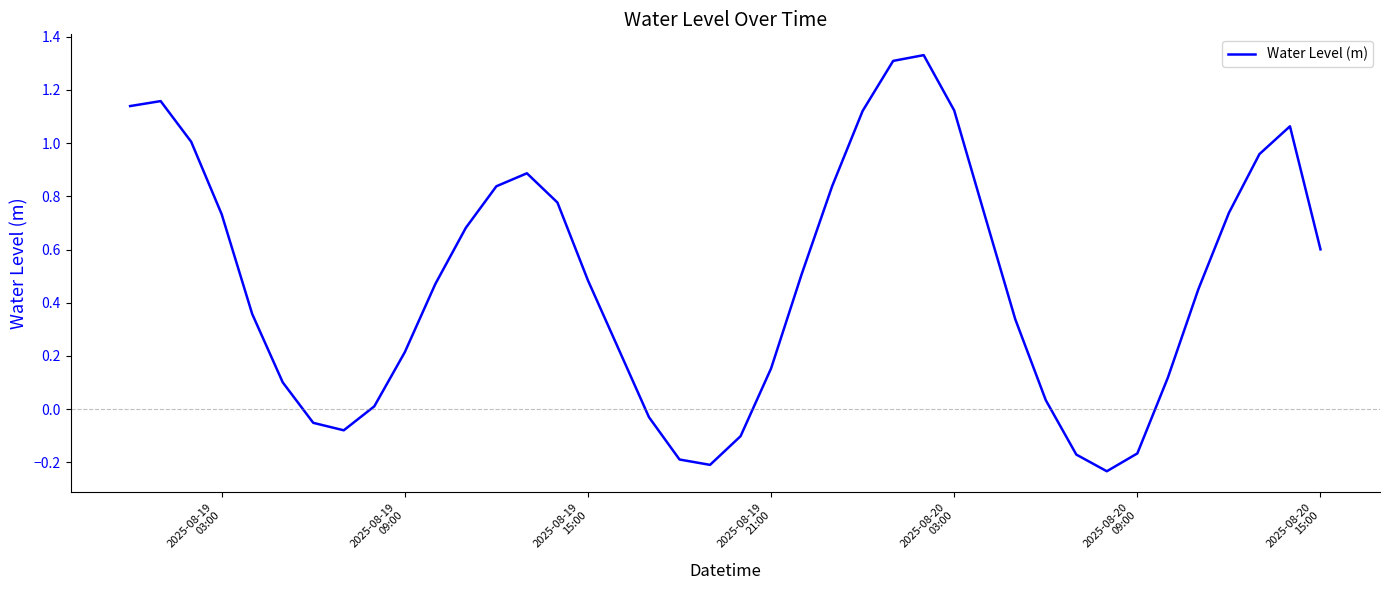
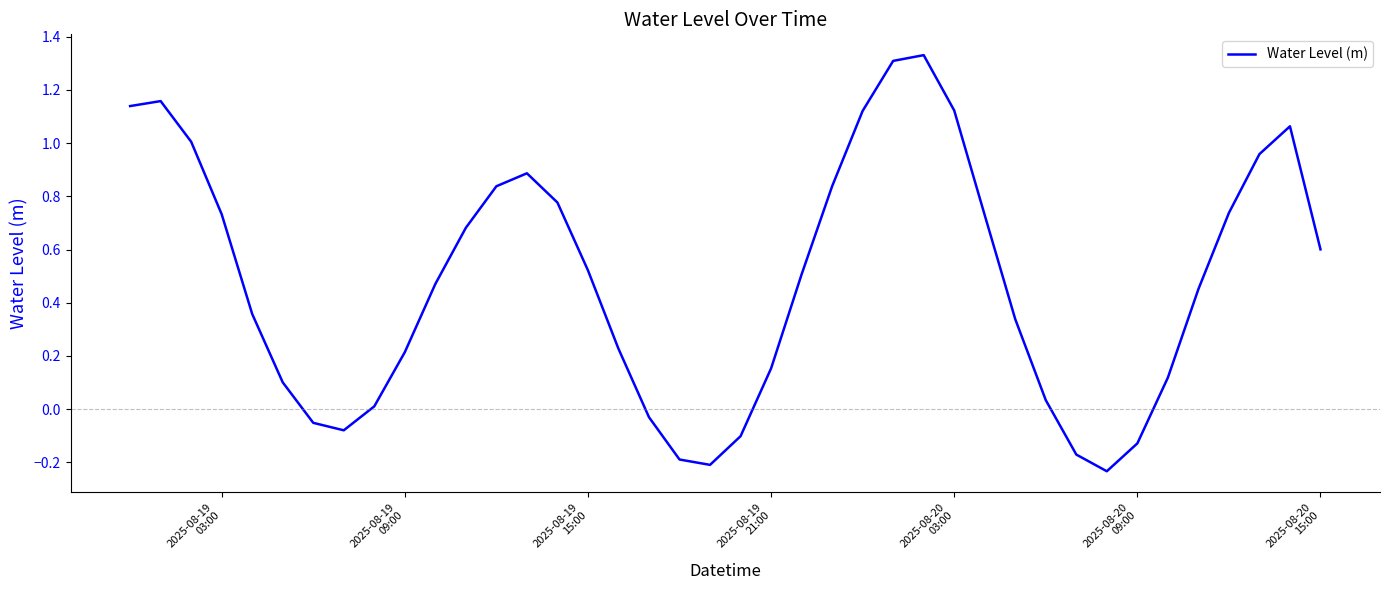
2025-08-19 15:00: 0.48 -> 0.52
2025-08-20 09:00: -0.17 -> -0.13
